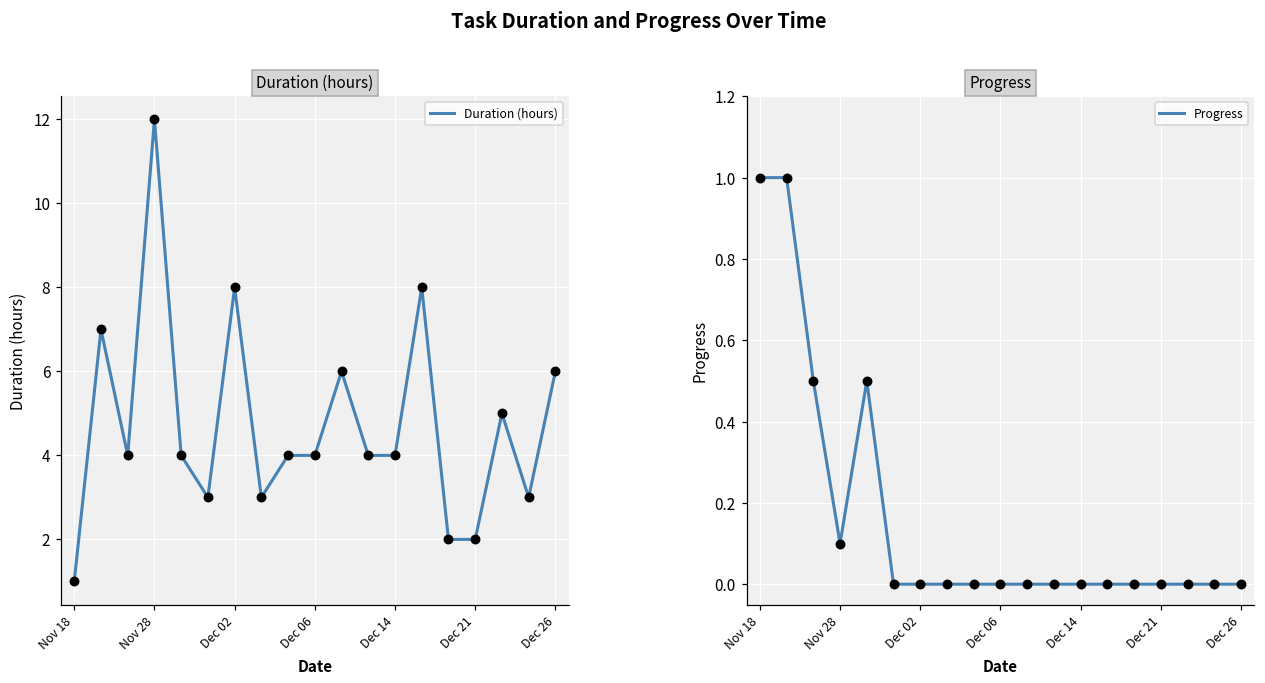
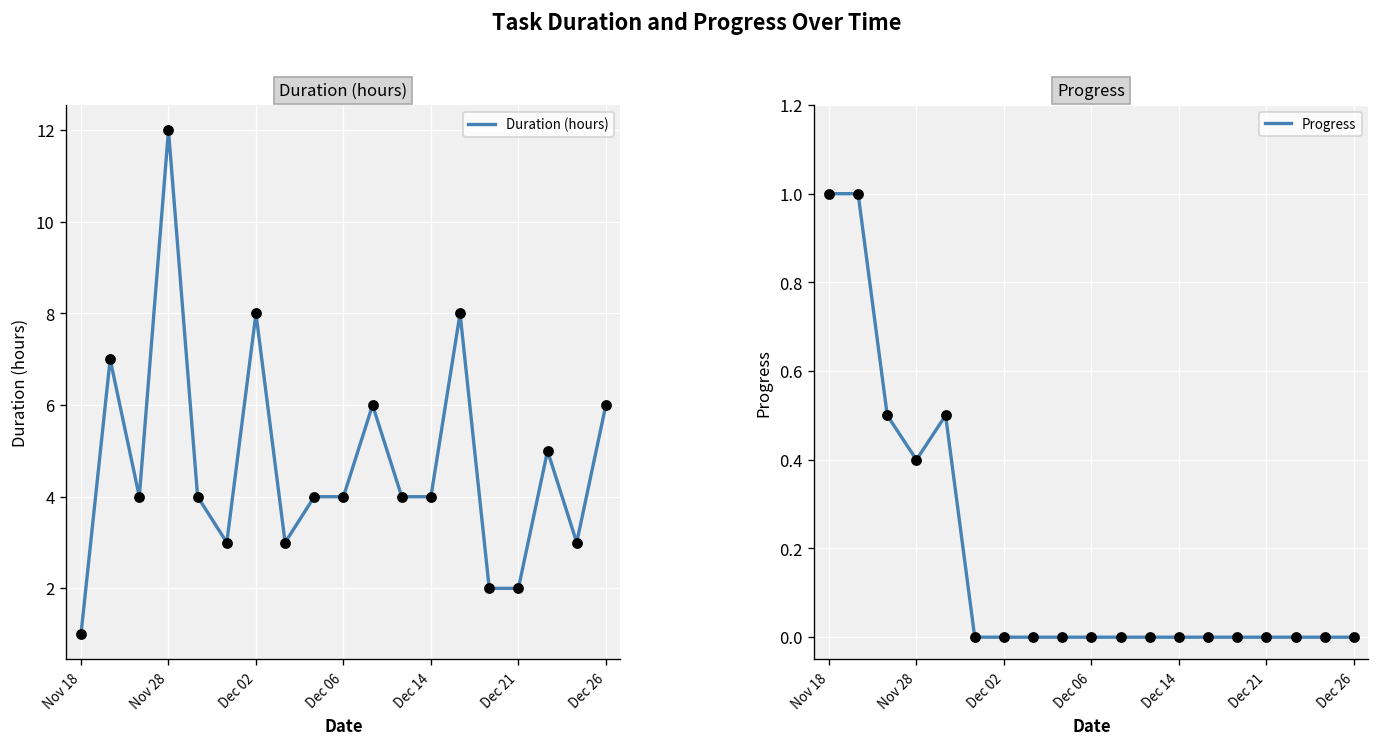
Progress, Nov 28: 0.1 -> 0.4
